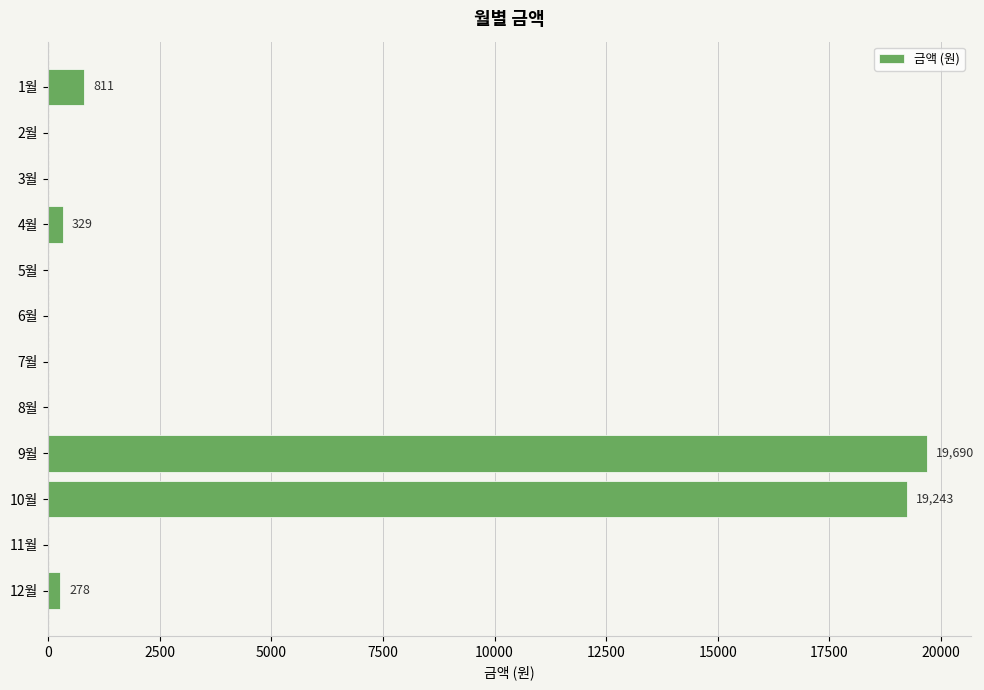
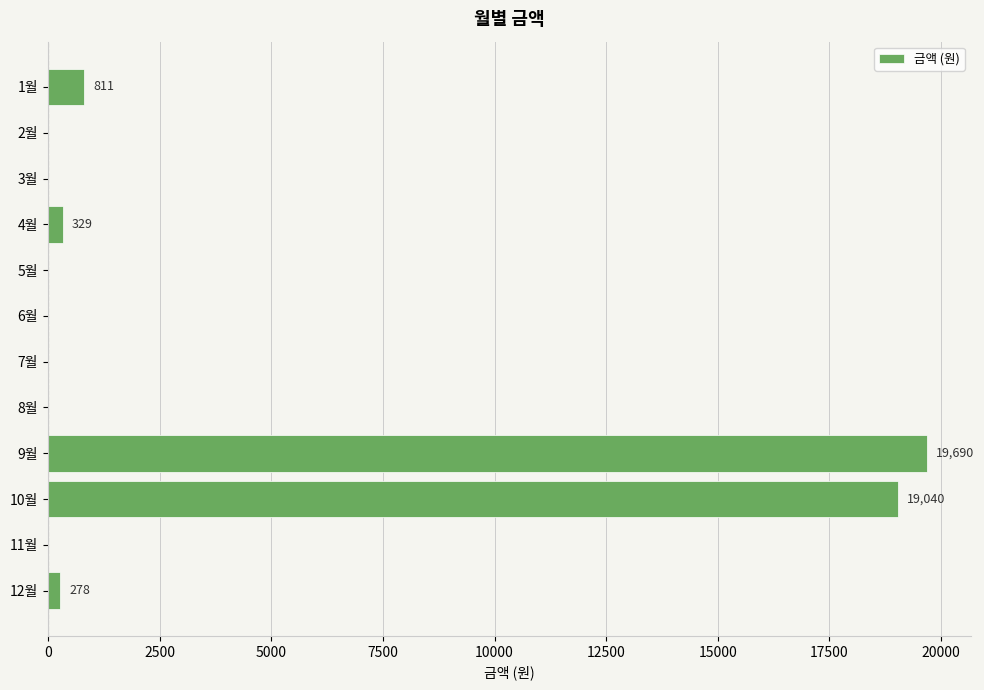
10월: 19,243 -> 19,040
